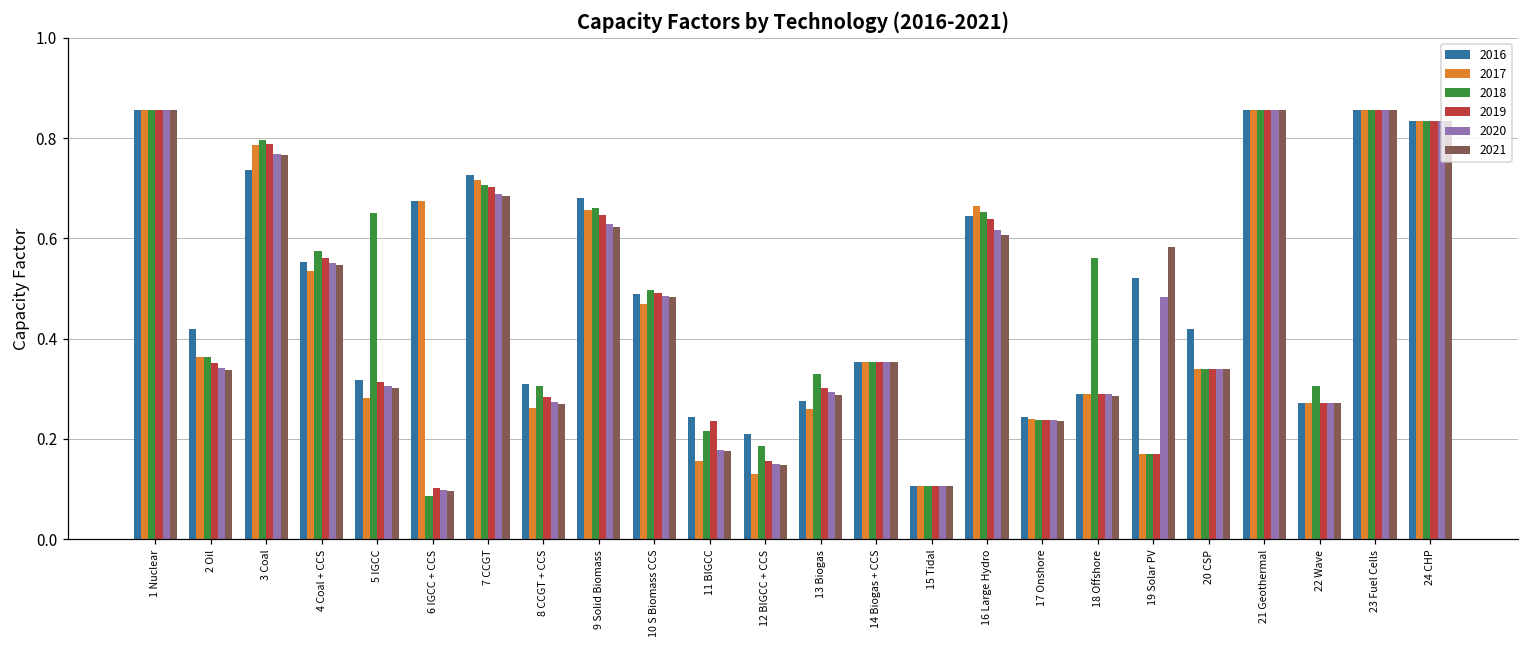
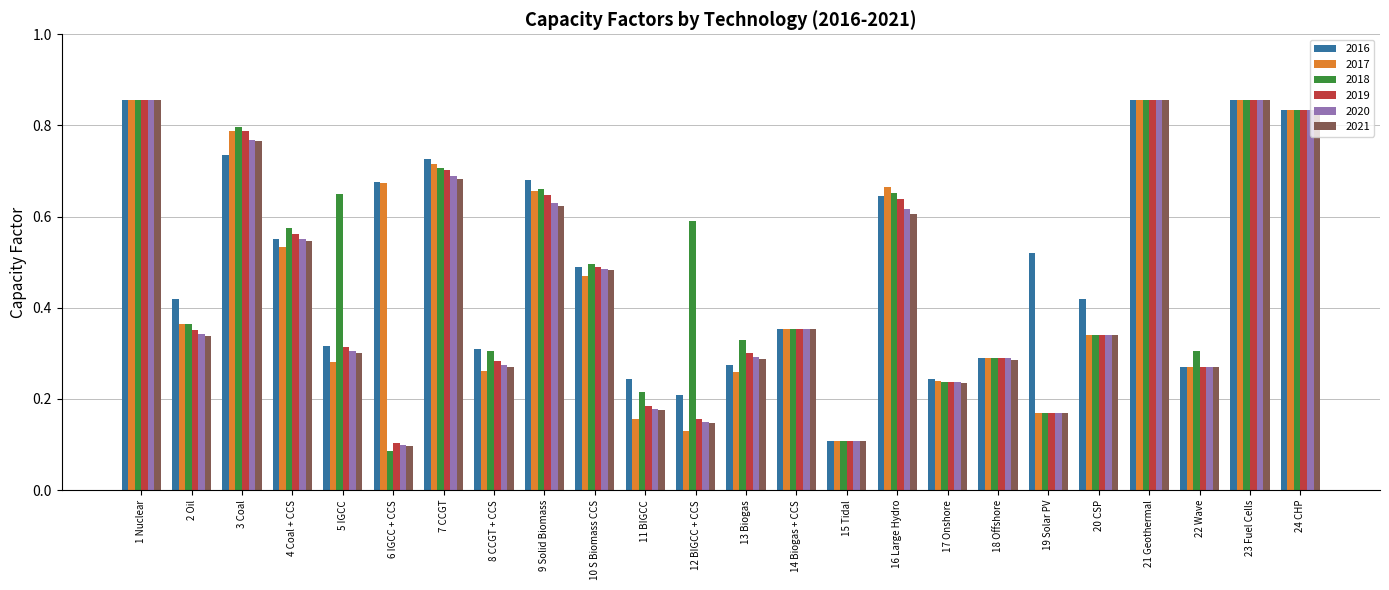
2019, 11 BIGCC: 0.24 -> 0.18
2018, 12 BIGCC + CCS: 0.19 -> 0.59
2018, 18 Offshore: 0.56 -> 0.29
2020, 19 Solar PV: 0.48 -> 0.17
2021, 19 Solar PV: 0.58 -> 0.17
